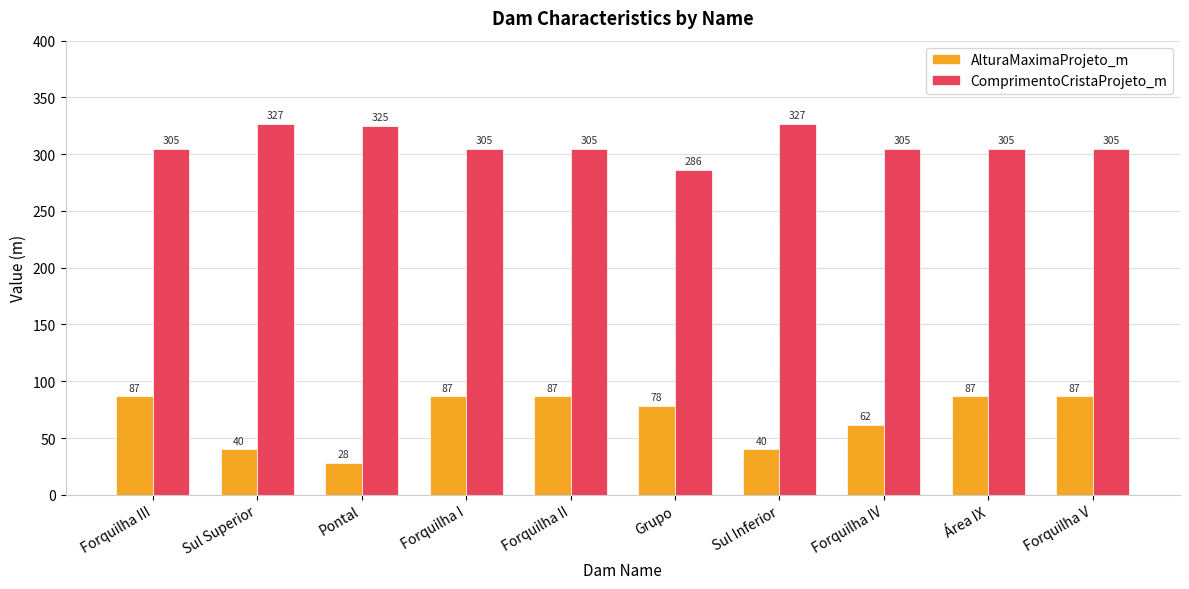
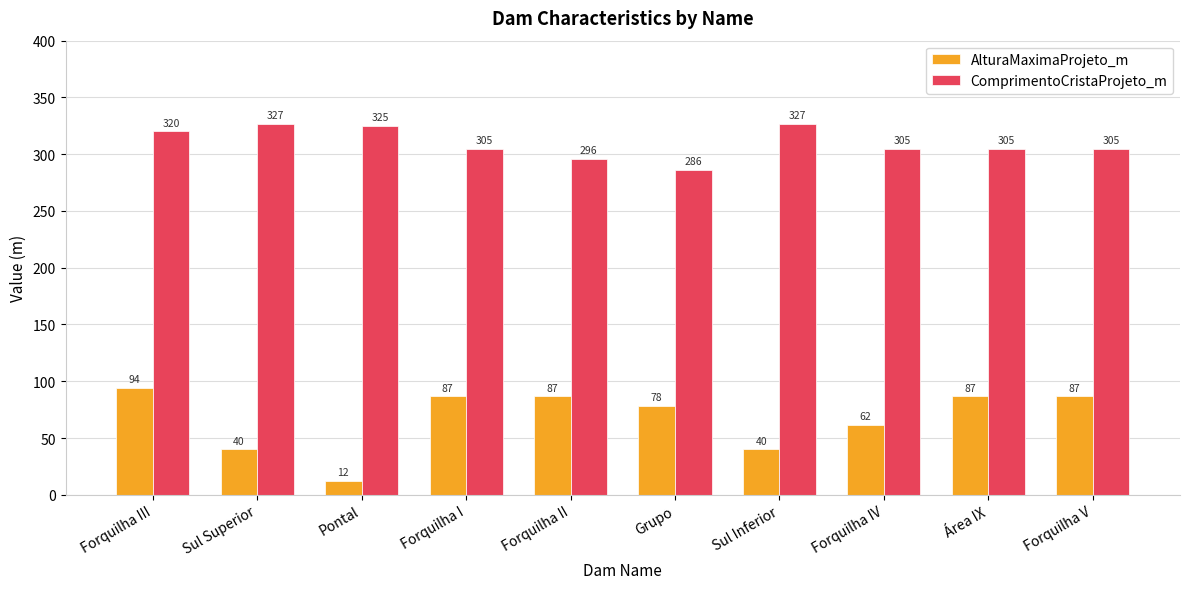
AlturaMaximaProjeto_m, Forquilha III: 87 -> 94
ComprimentoCristaProjeto_m, Forquilha III: 305 -> 320
AlturaMaximaProjeto_m, Pontal: 28 -> 12
ComprimentoCristaProjeto_m, Forquilha II: 305 -> 296
